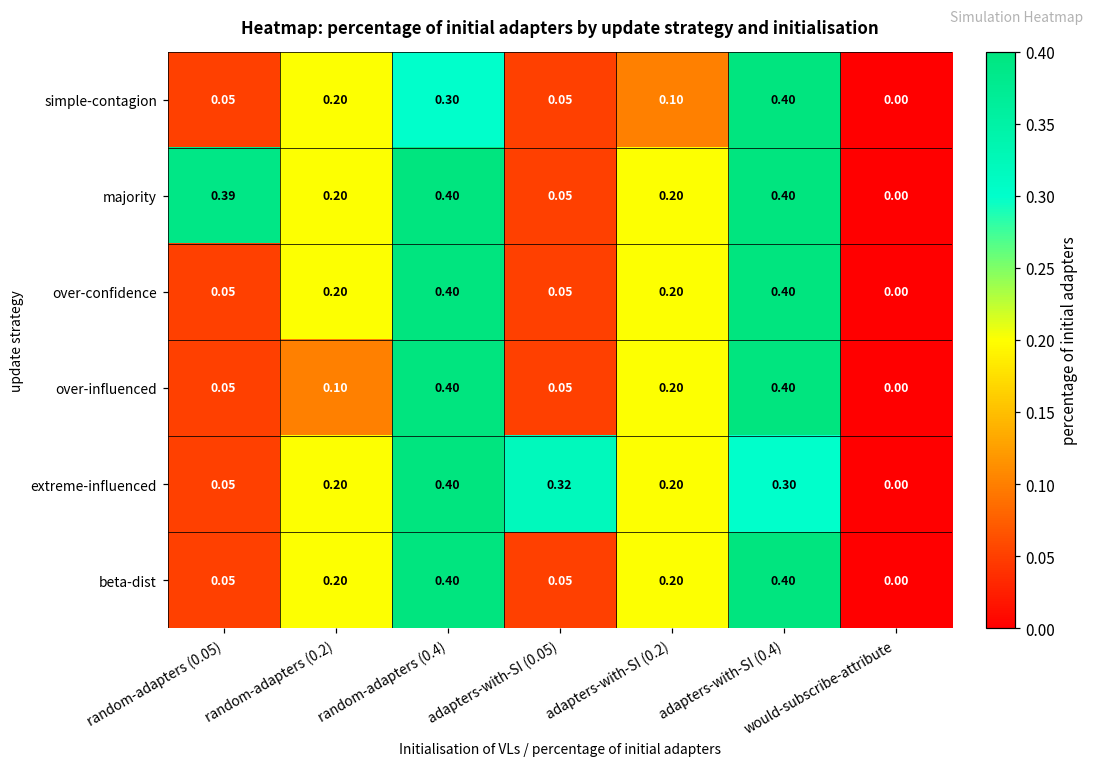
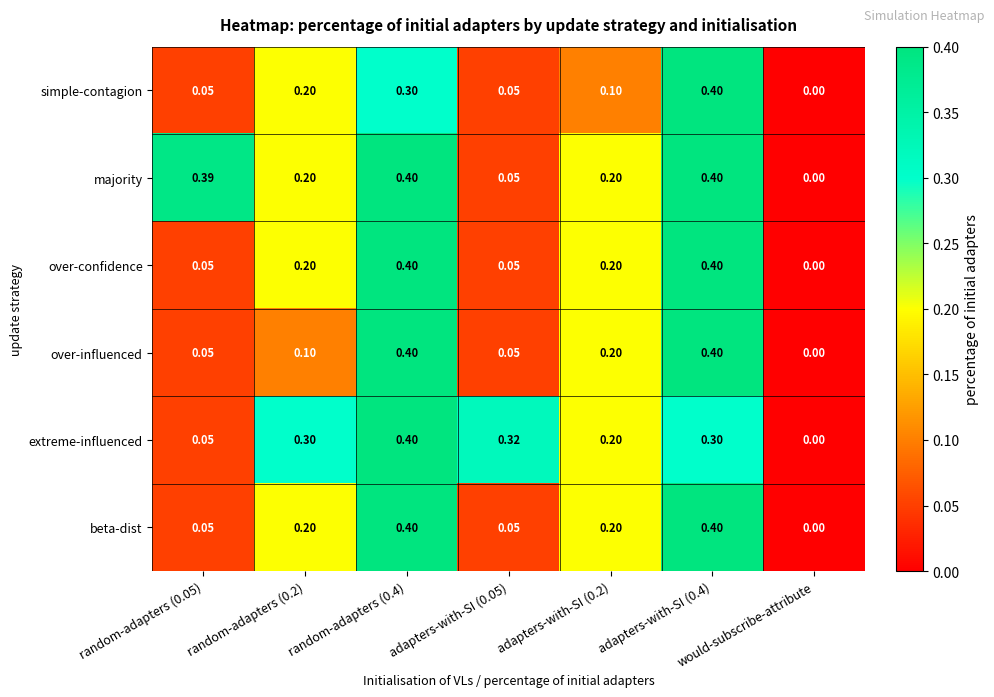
extreme-influenced, random-adapters (0.2): 0.20 -> 0.30
